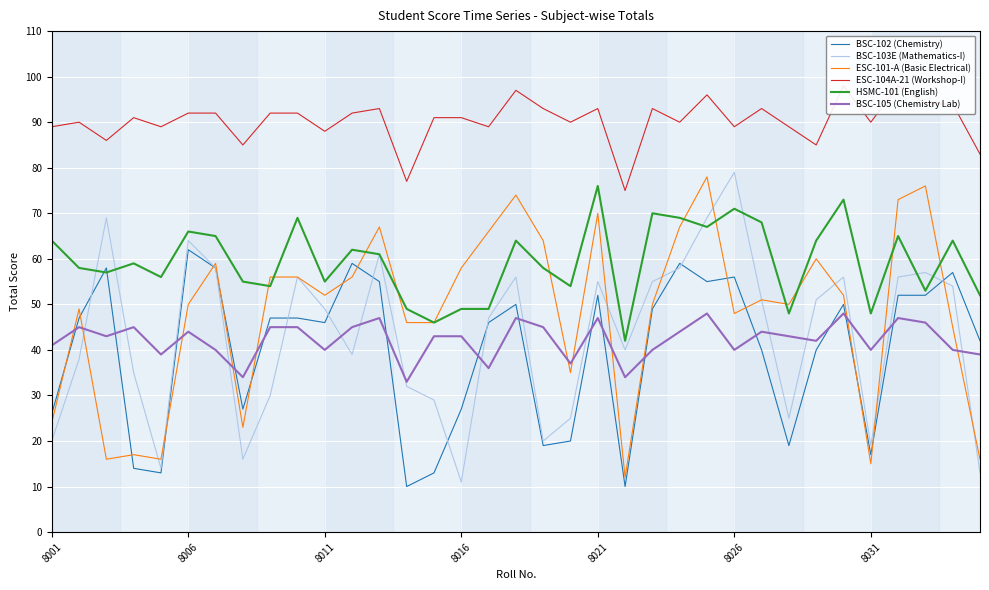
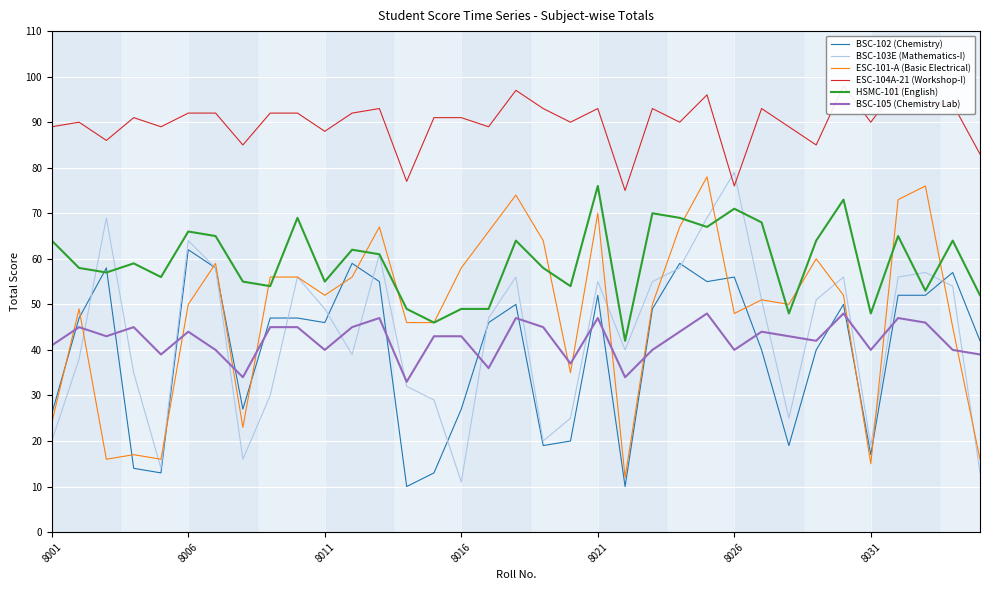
ESC-104A-21 (Workshop-I), 8026: 89 -> 76
